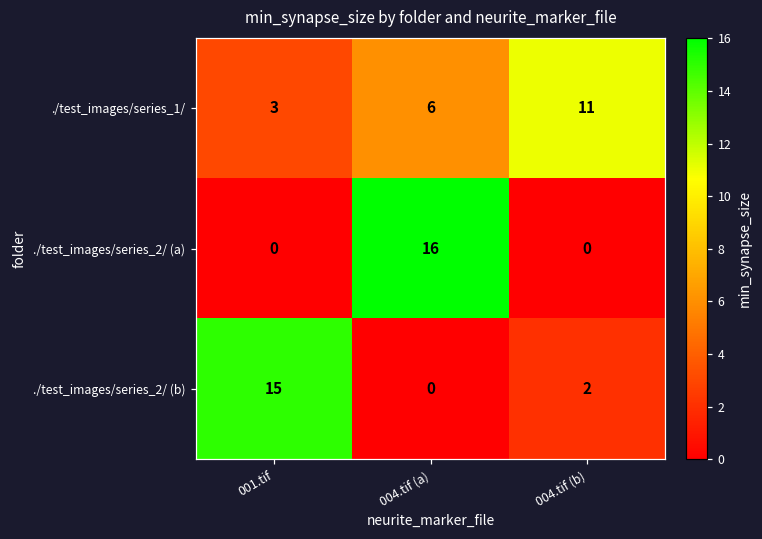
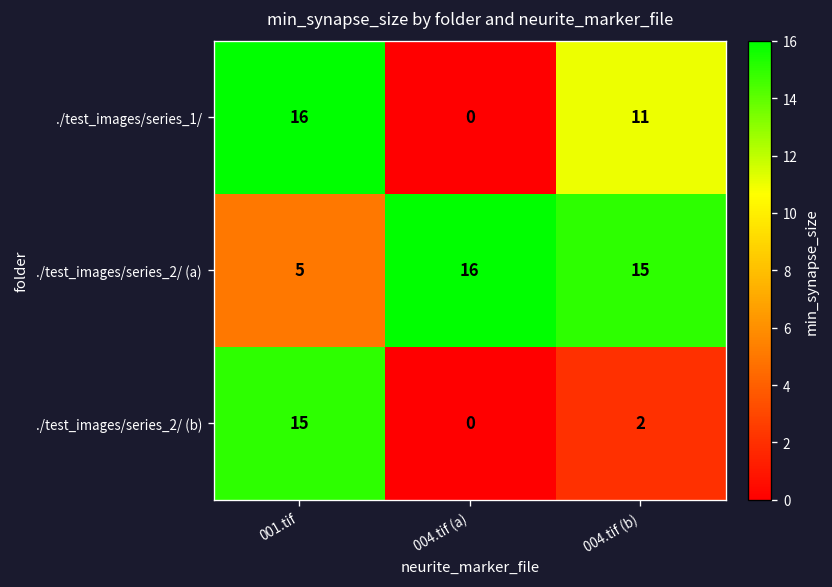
./test_images/series_1/, 001.tif: 3 -> 16
./test_images/series_1/, 004.tif (a): 6 -> 0
./test_images/series_2/ (a), 001.tif: 0 -> 5
./test_images/series_2/ (a), 004.tif (b): 0 -> 15
